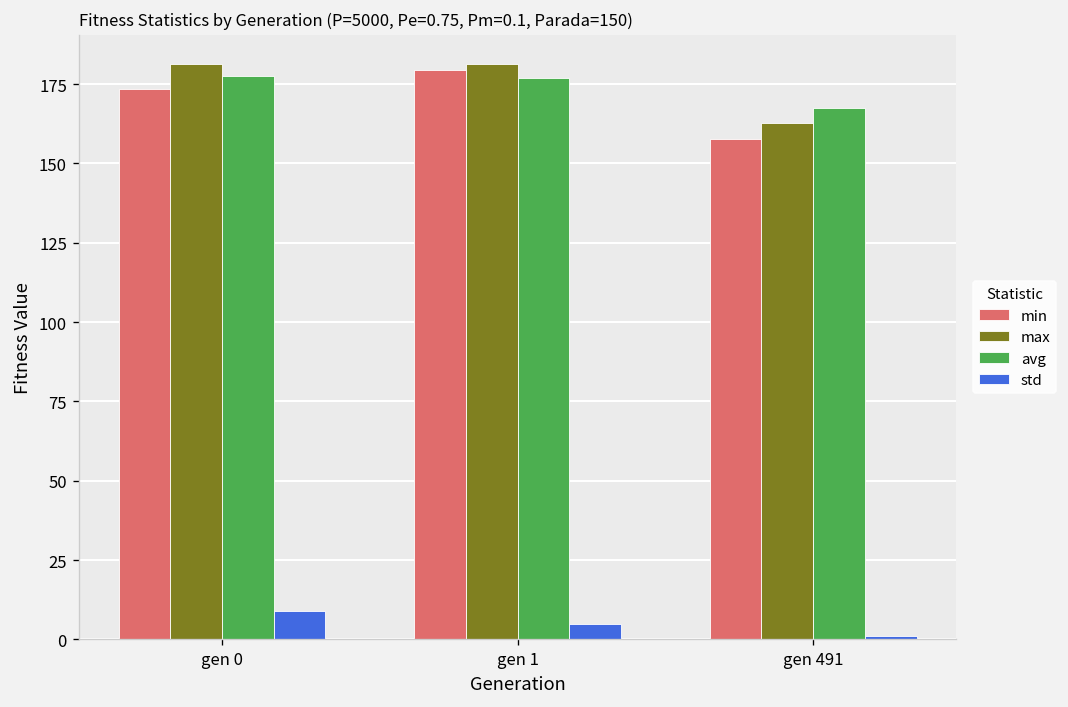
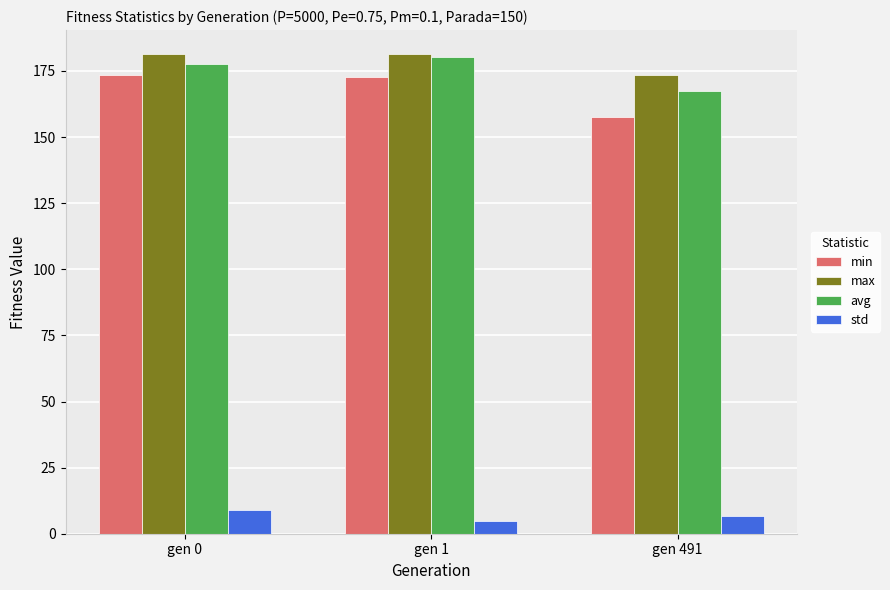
min, gen 1: 179 -> 173
avg, gen 1: 177 -> 180
max, gen 491: 163 -> 174
std, gen 491: 1 -> 7
